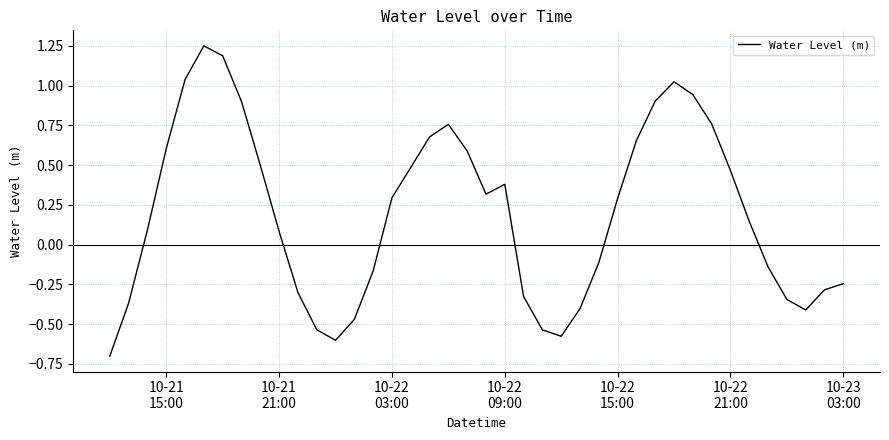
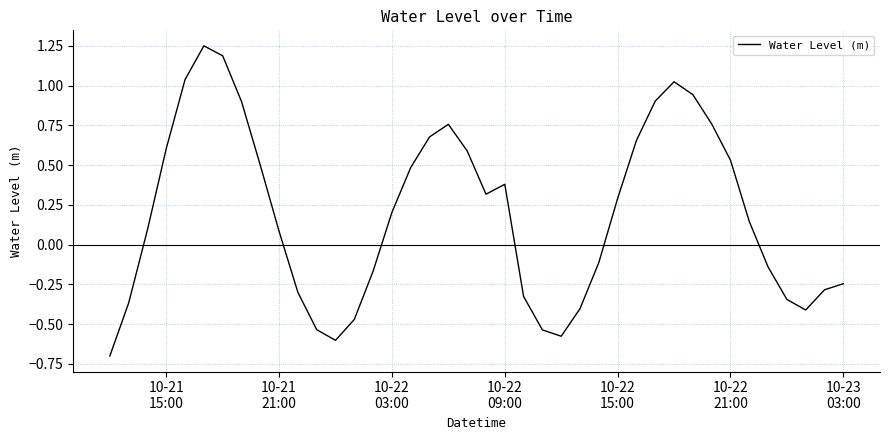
10-22 03:00: 0.29 -> 0.20
10-22 21:00: 0.47 -> 0.53
